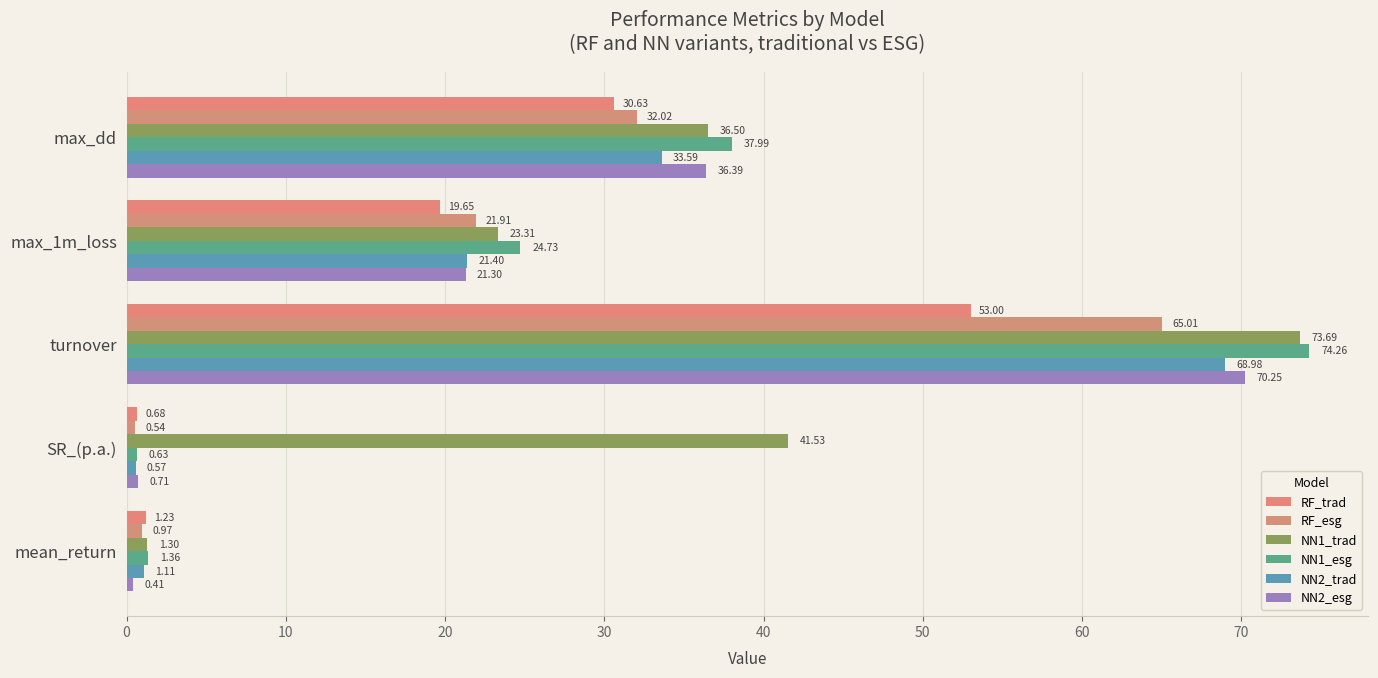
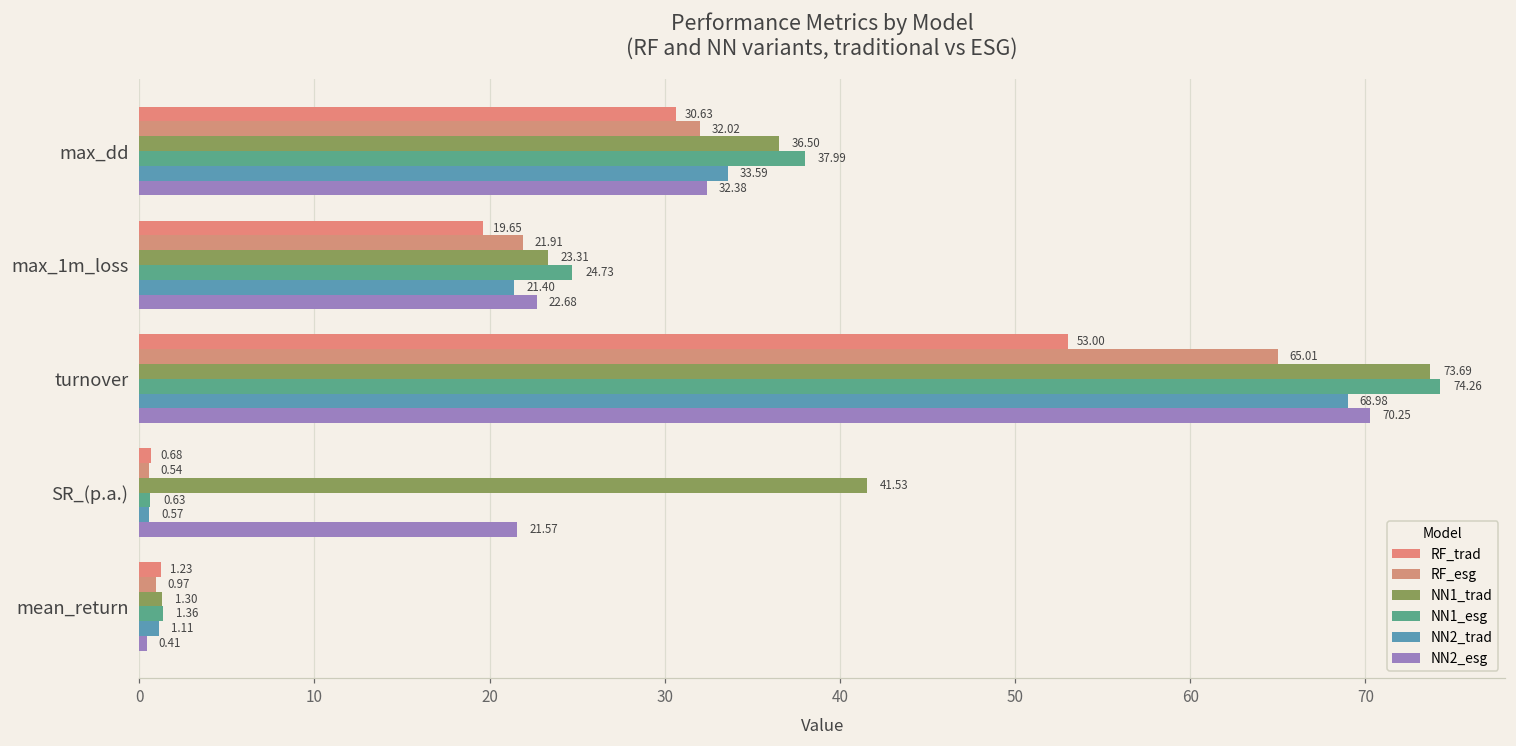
NN2_esg, max_dd: 36.39 -> 32.38
NN2_esg, max_1m_loss: 21.30 -> 22.68
NN2_esg, SR_(p.a.): 0.71 -> 21.57
